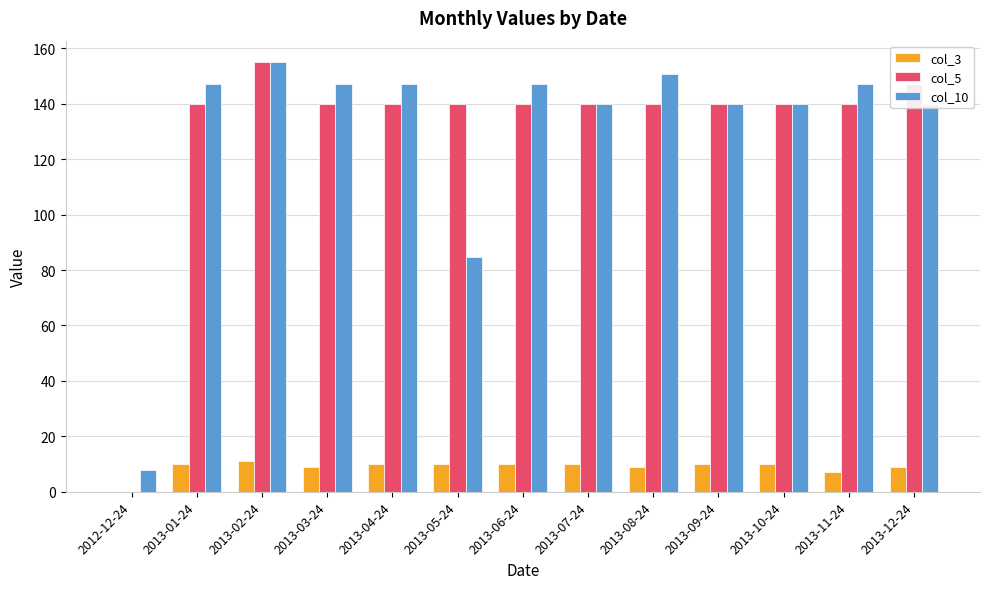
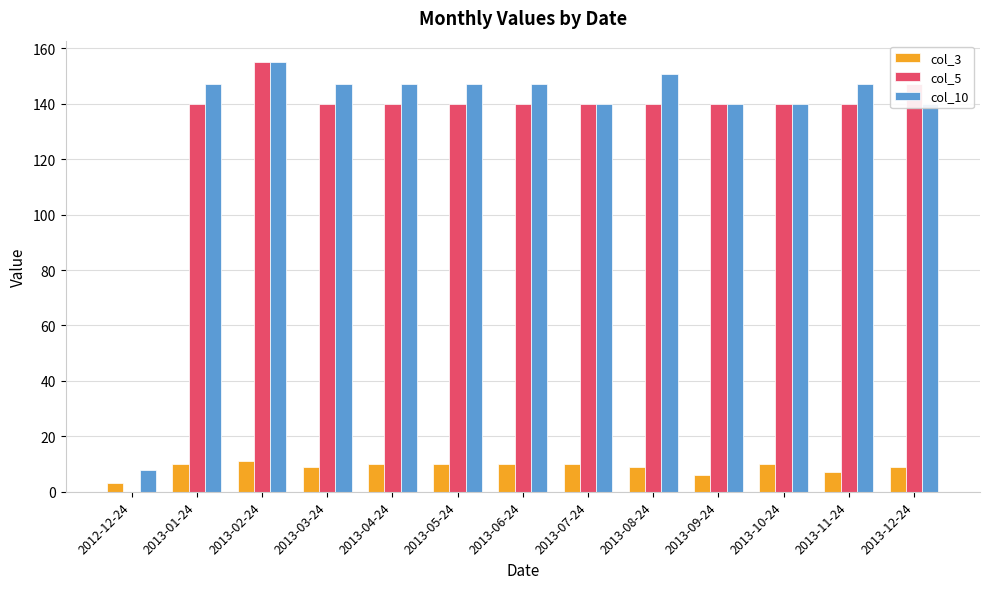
col_3, 2012-12-24: 0 -> 3
col_10, 2013-05-24: 85 -> 147
col_3, 2013-09-24: 10 -> 6
